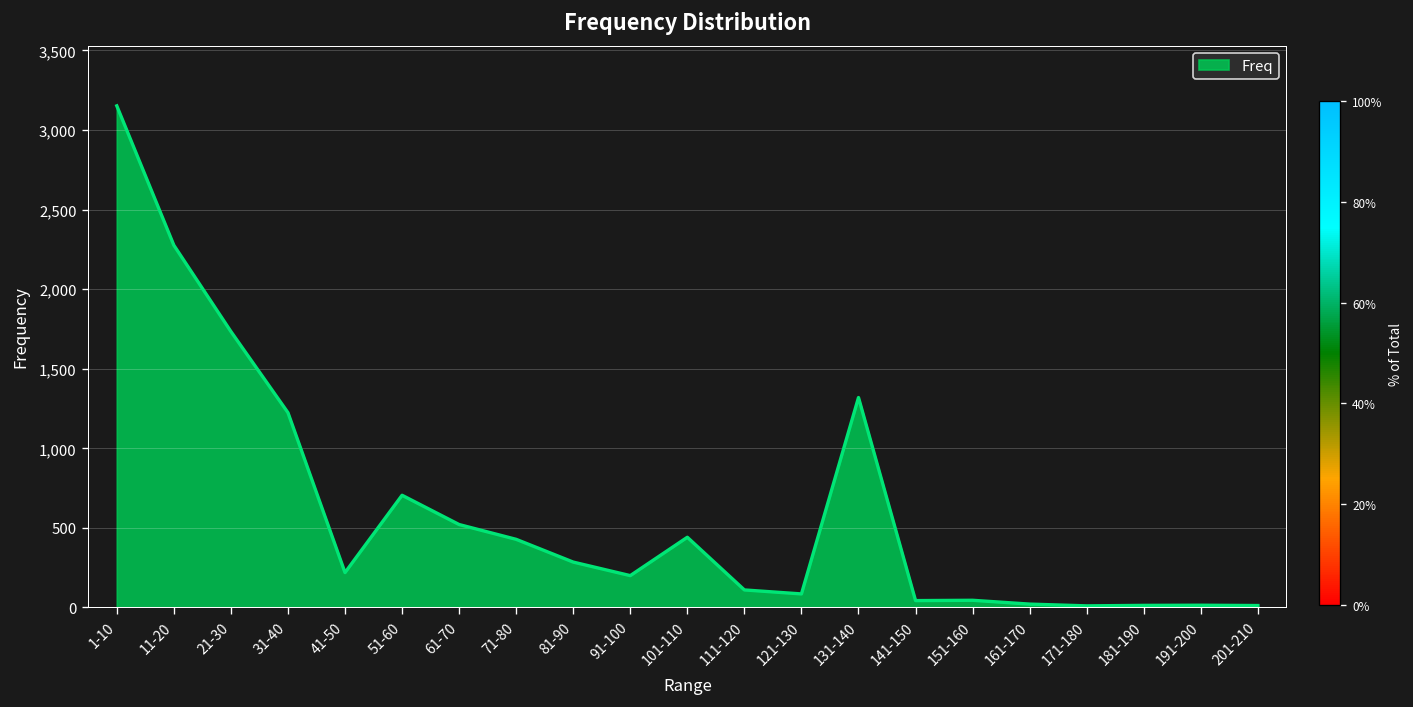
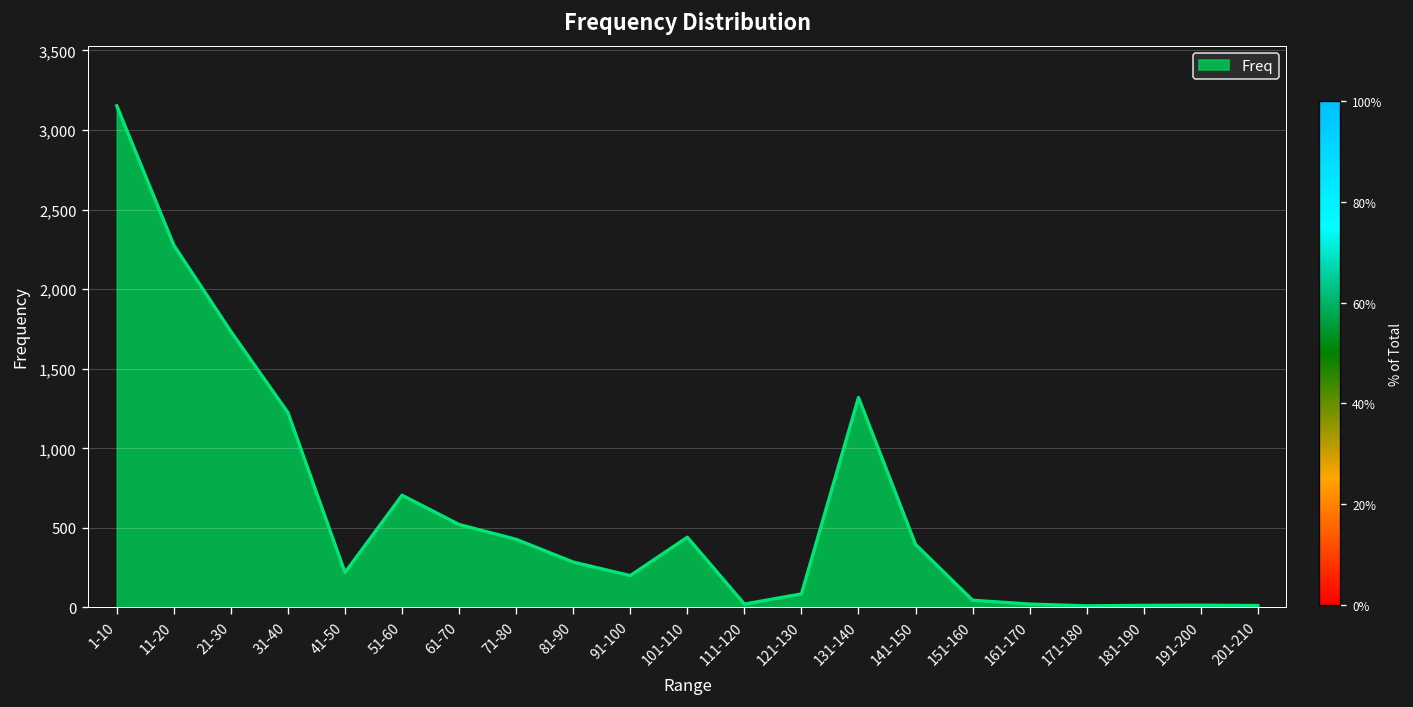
111-120: 110 -> 20
141-150: 40 -> 400
